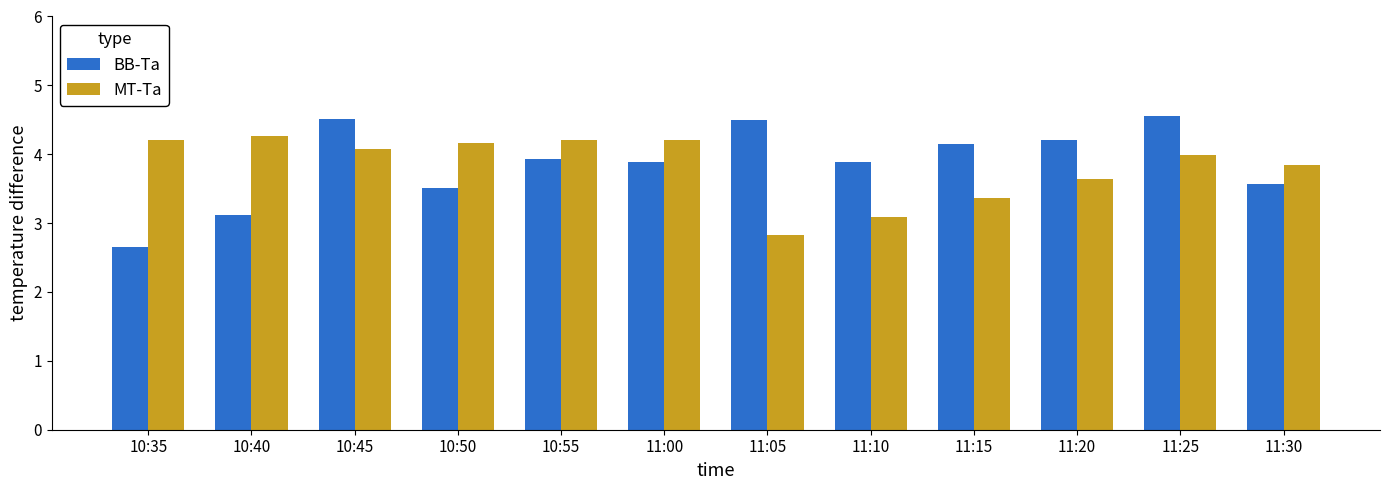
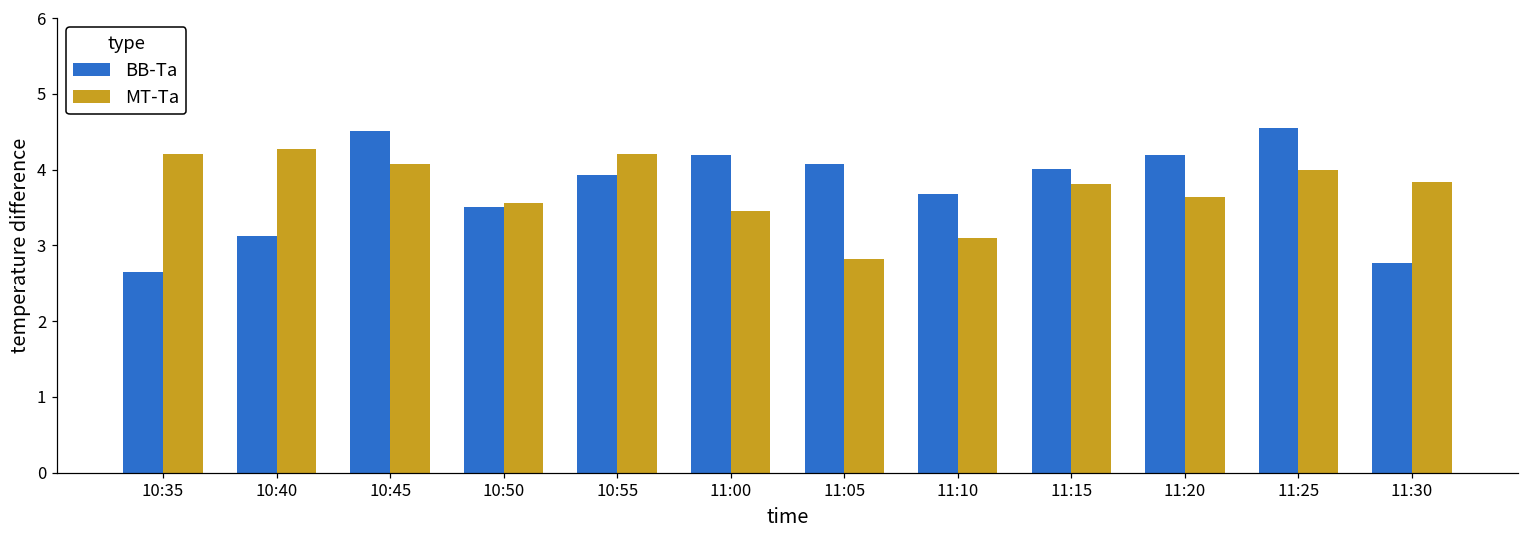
MT-Ta, 10:50: 4.2 -> 3.6
BB-Ta, 11:00: 3.9 -> 4.2
MT-Ta, 11:00: 4.2 -> 3.4
BB-Ta, 11:05: 4.5 -> 4.1
BB-Ta, 11:10: 3.9 -> 3.7
BB-Ta, 11:15: 4.2 -> 4.0
MT-Ta, 11:15: 3.4 -> 3.8
BB-Ta, 11:30: 3.6 -> 2.8
